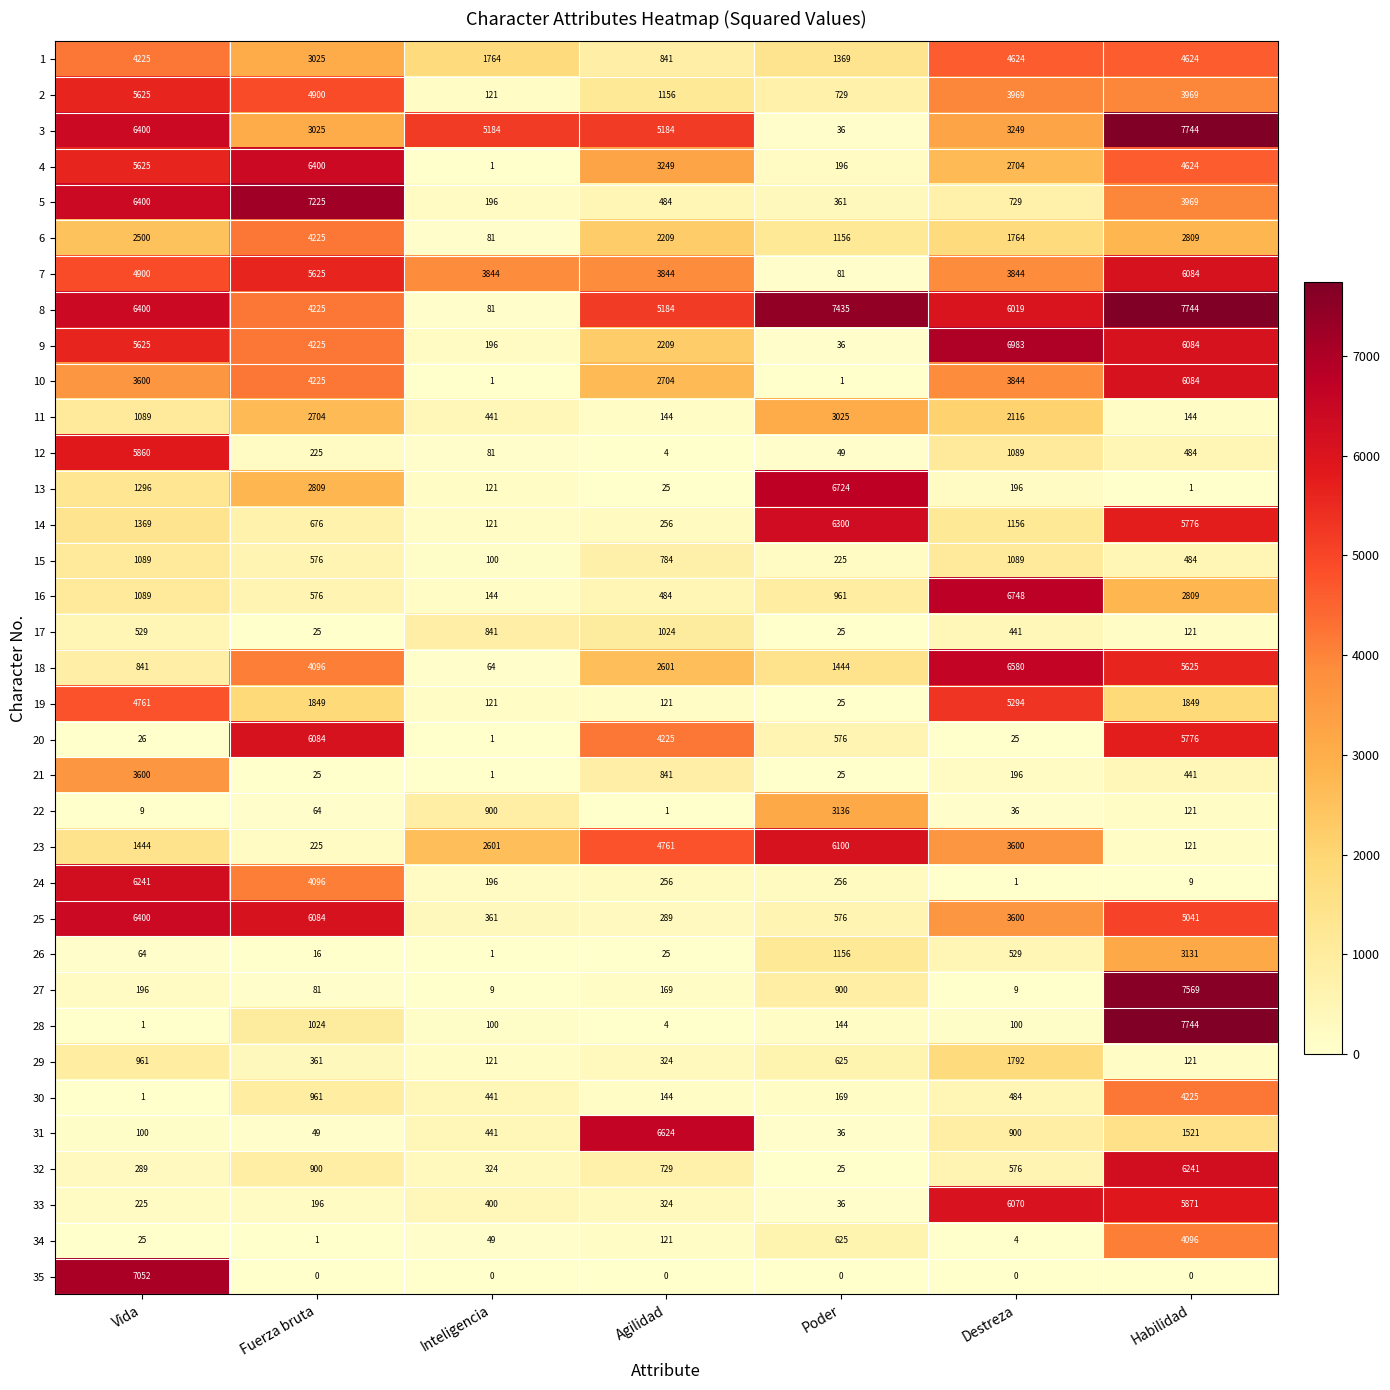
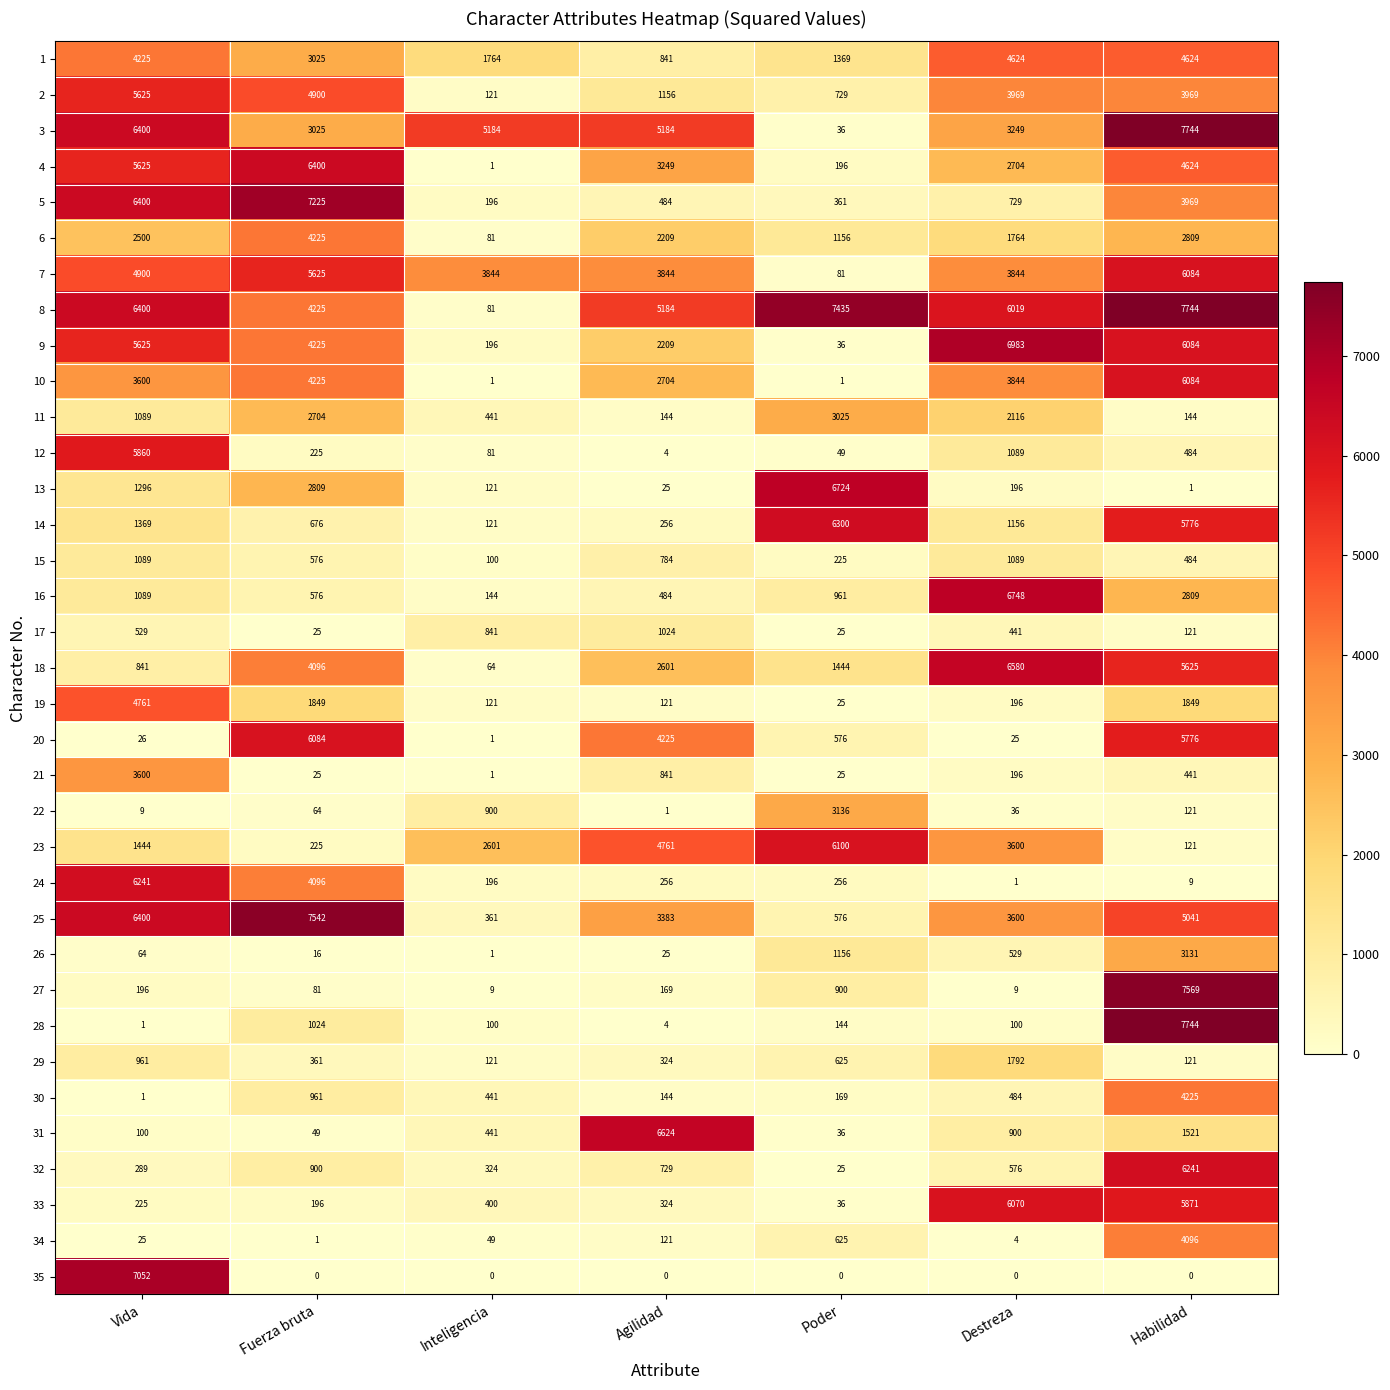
19, Destreza: 5294 -> 196
25, Fuerza bruta: 6084 -> 7542
25, Agilidad: 289 -> 3383
